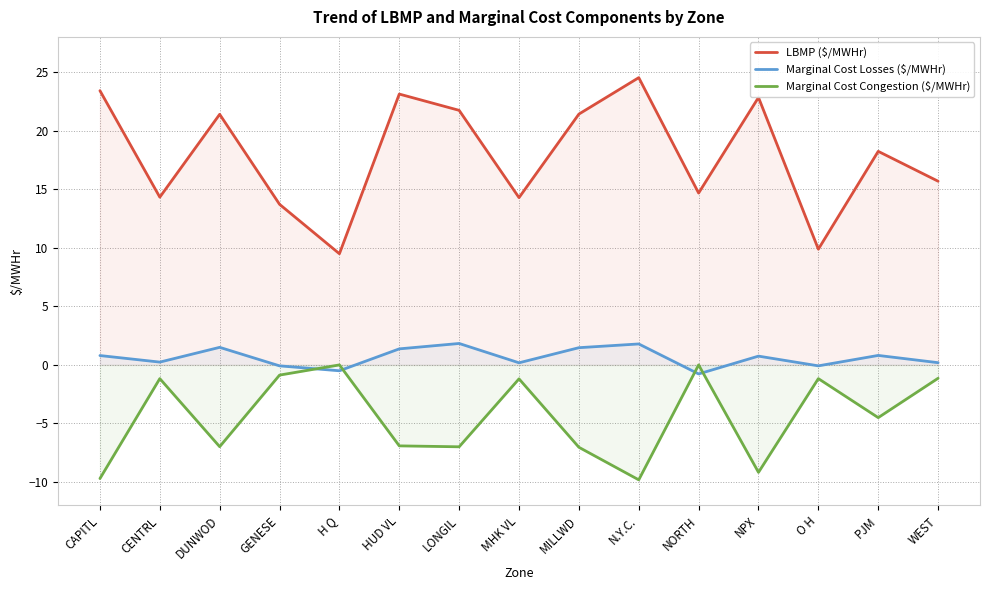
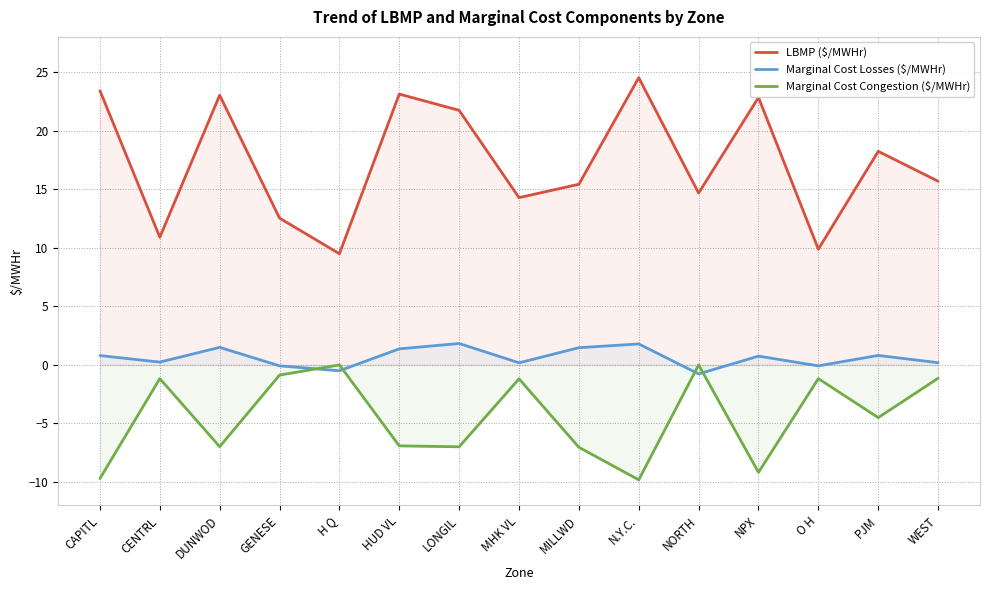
LBMP ($/MWHr), CENTRL: 14.3 -> 10.9
LBMP ($/MWHr), DUNWOD: 21.4 -> 23.0
LBMP ($/MWHr), GENESE: 13.7 -> 12.5
LBMP ($/MWHr), MILLWD: 21.4 -> 15.4
